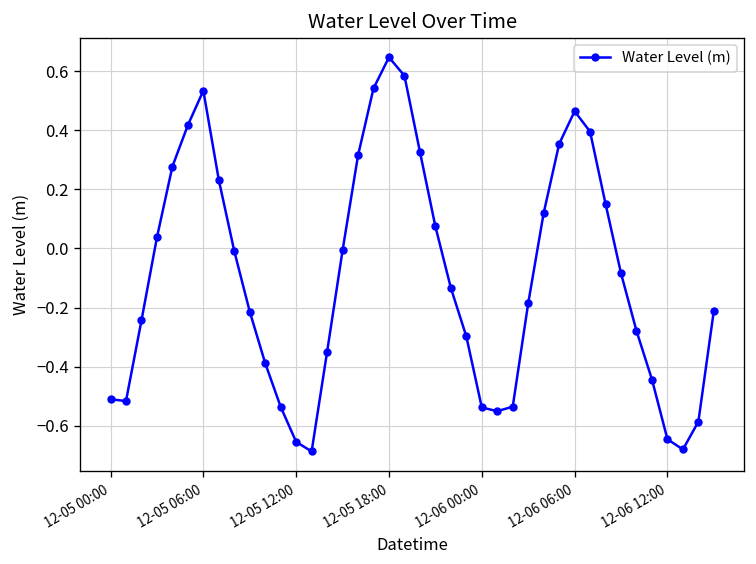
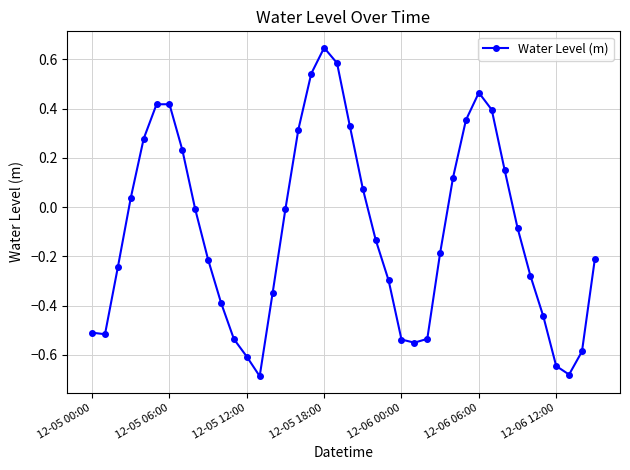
12-05 06:00: 0.53 -> 0.42
12-05 12:00: -0.65 -> -0.61
